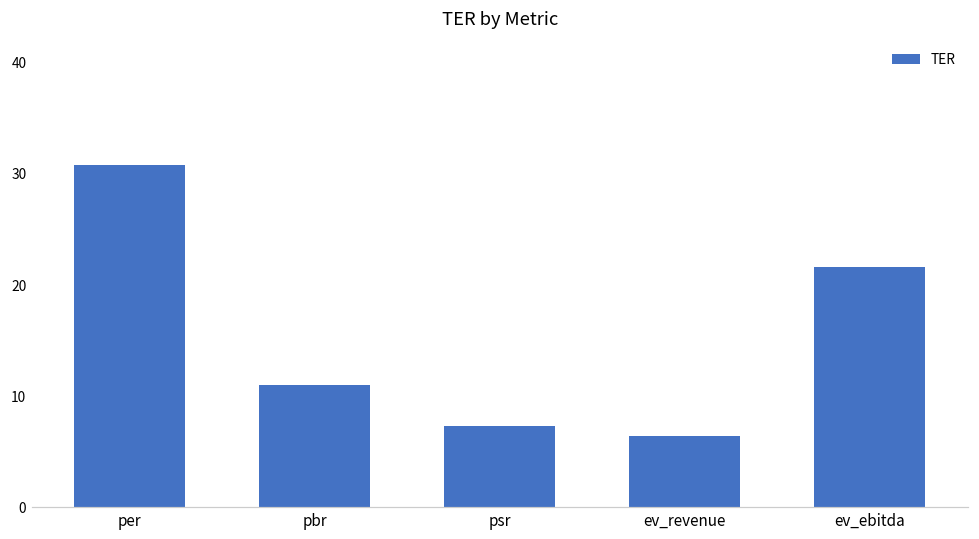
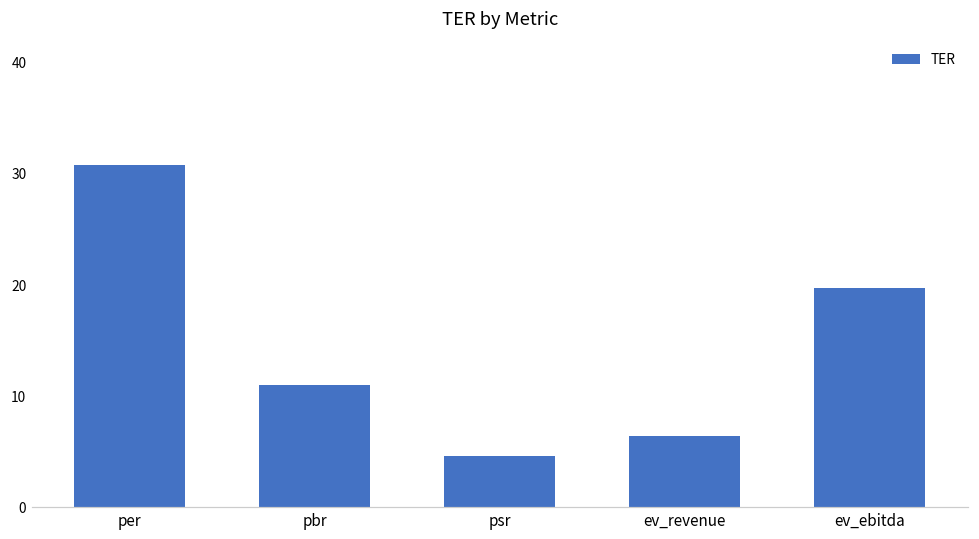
psr: 7.3 -> 4.6
ev_ebitda: 21.6 -> 19.7
